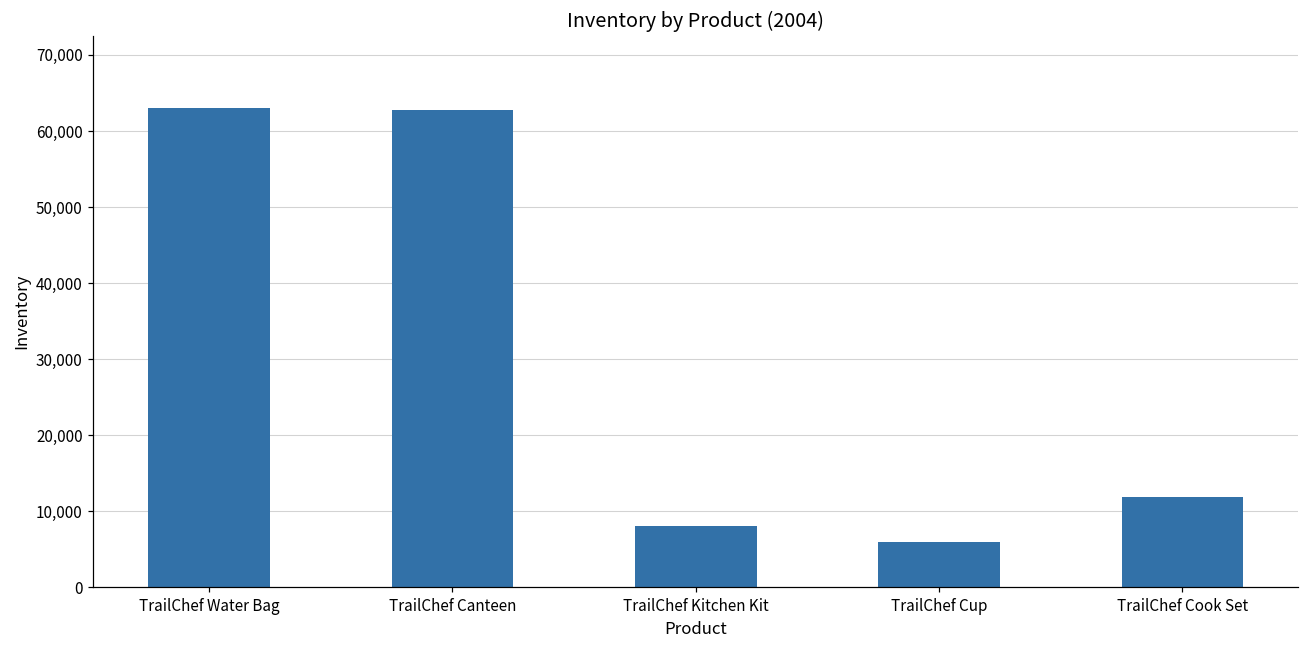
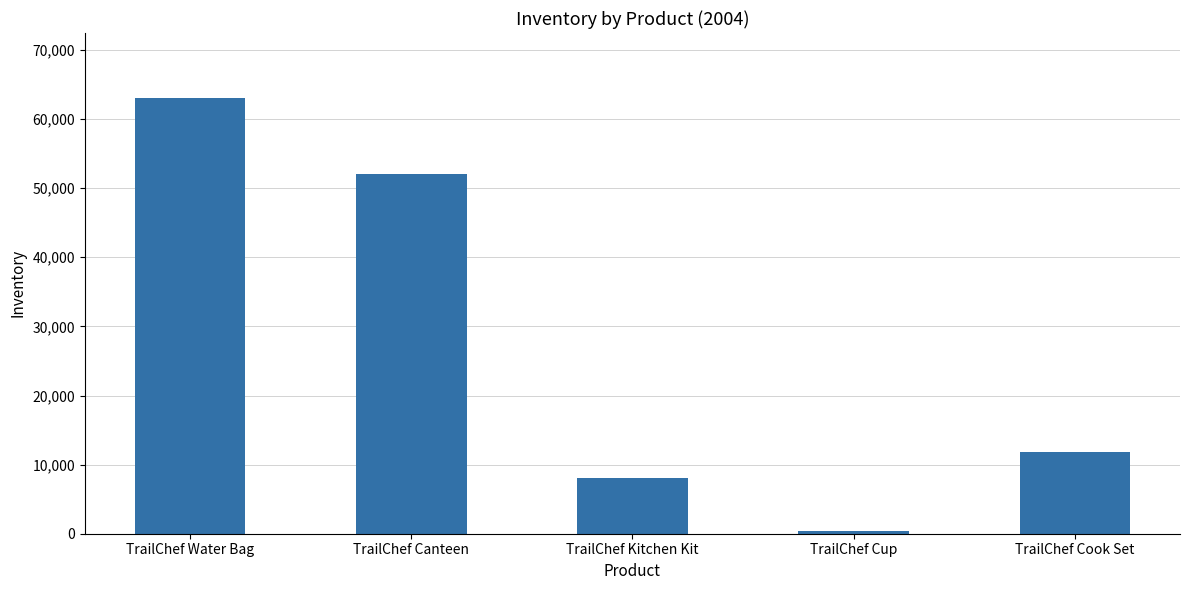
TrailChef Canteen: 63,000 -> 52,000
TrailChef Cup: 6,000 -> 0
